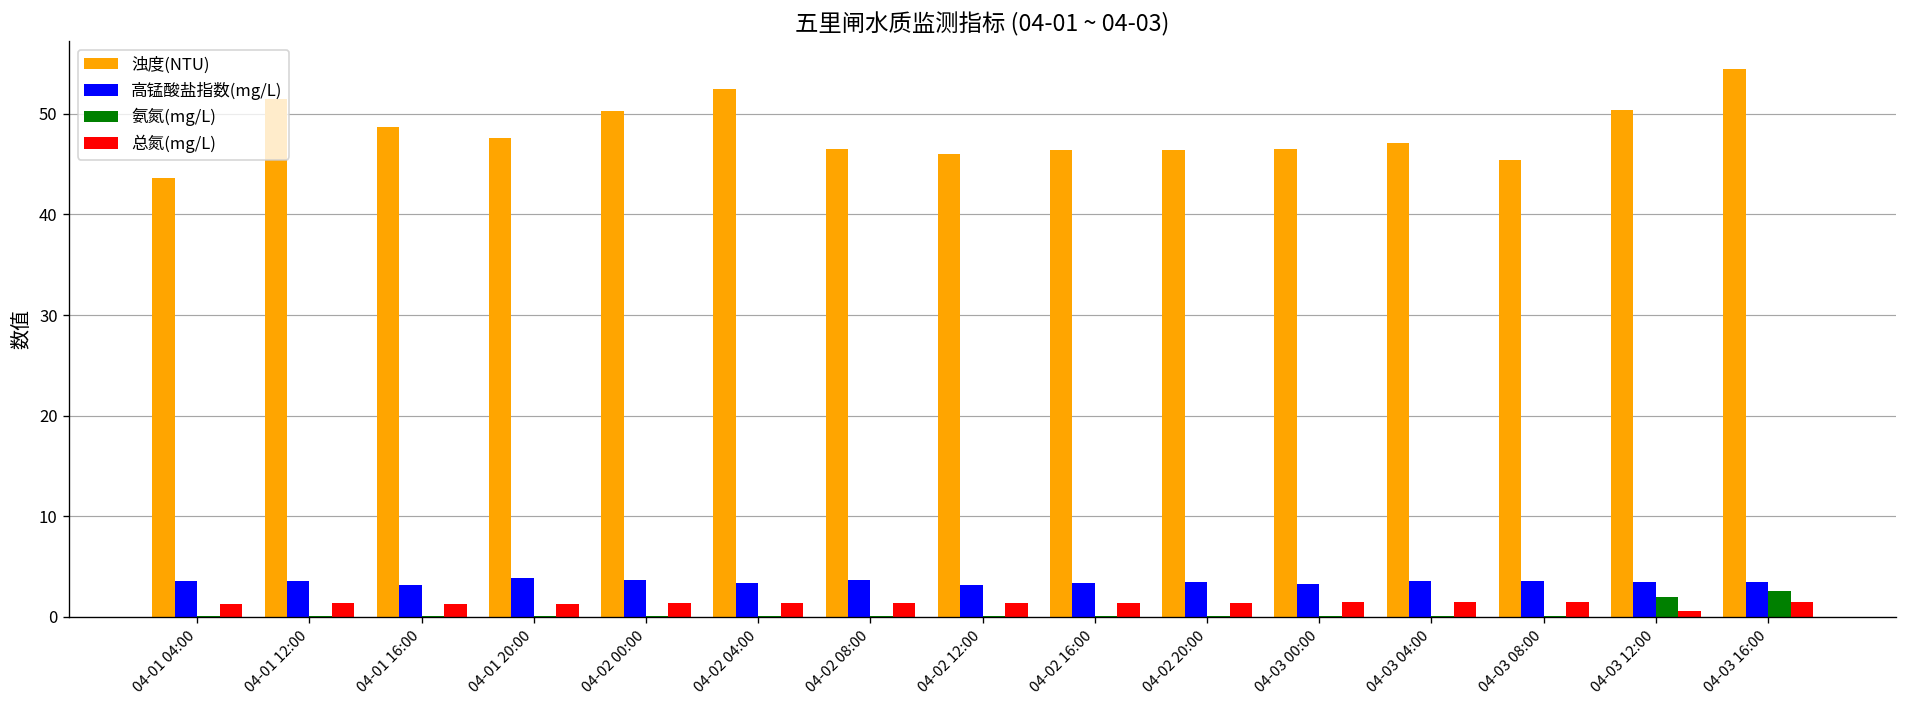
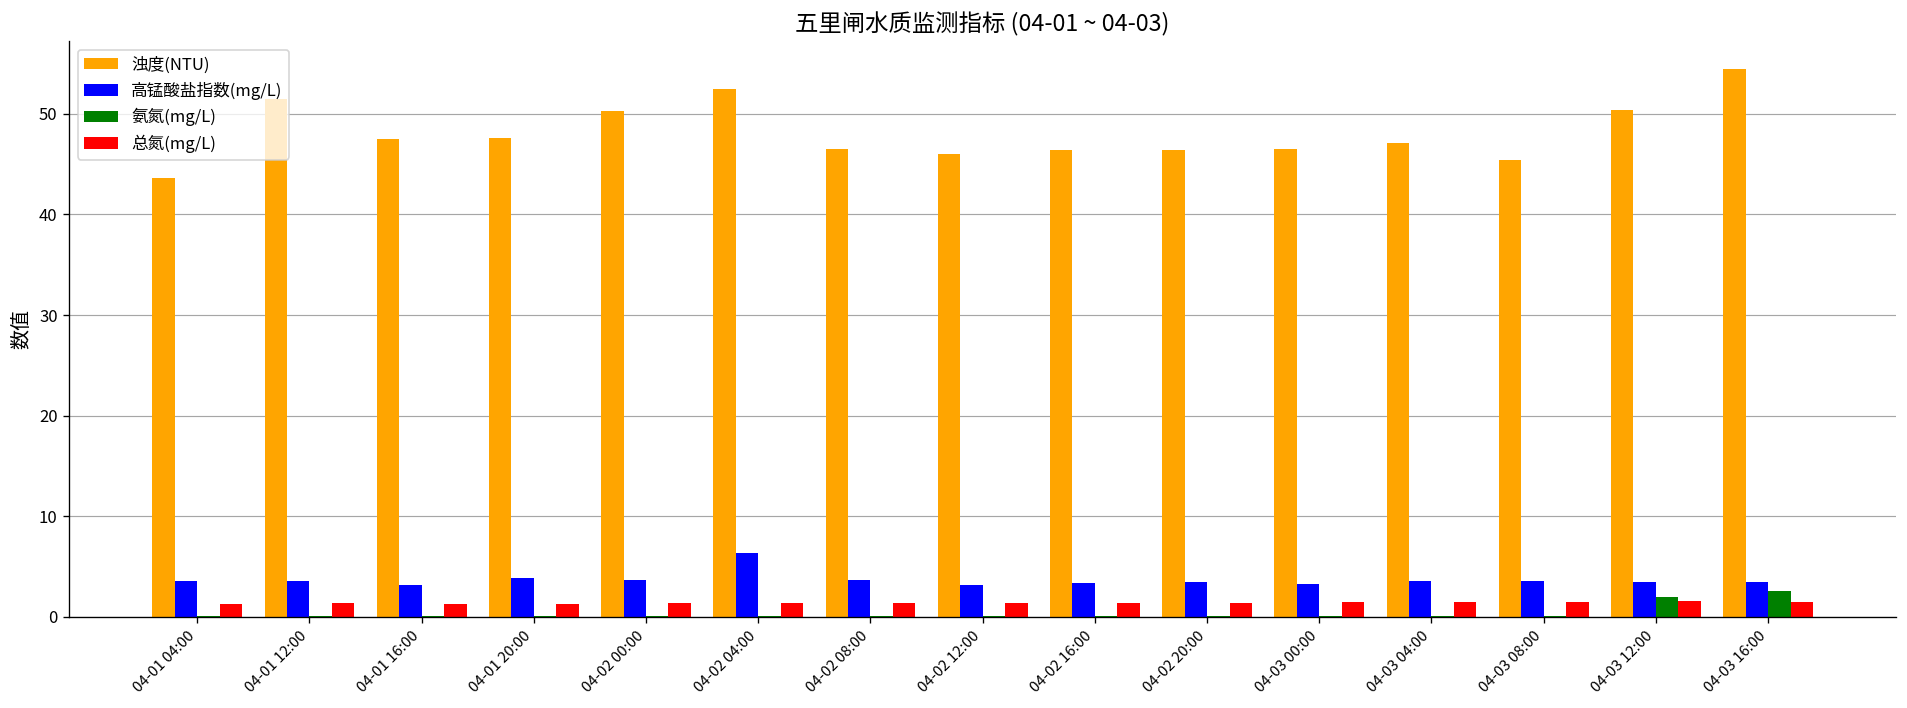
浊度(NTU), 04-01 16:00: 49 -> 48
高锰酸盐指数(mg/L), 04-02 04:00: 3 -> 6
总氮(mg/L), 04-03 12:00: 1 -> 2
